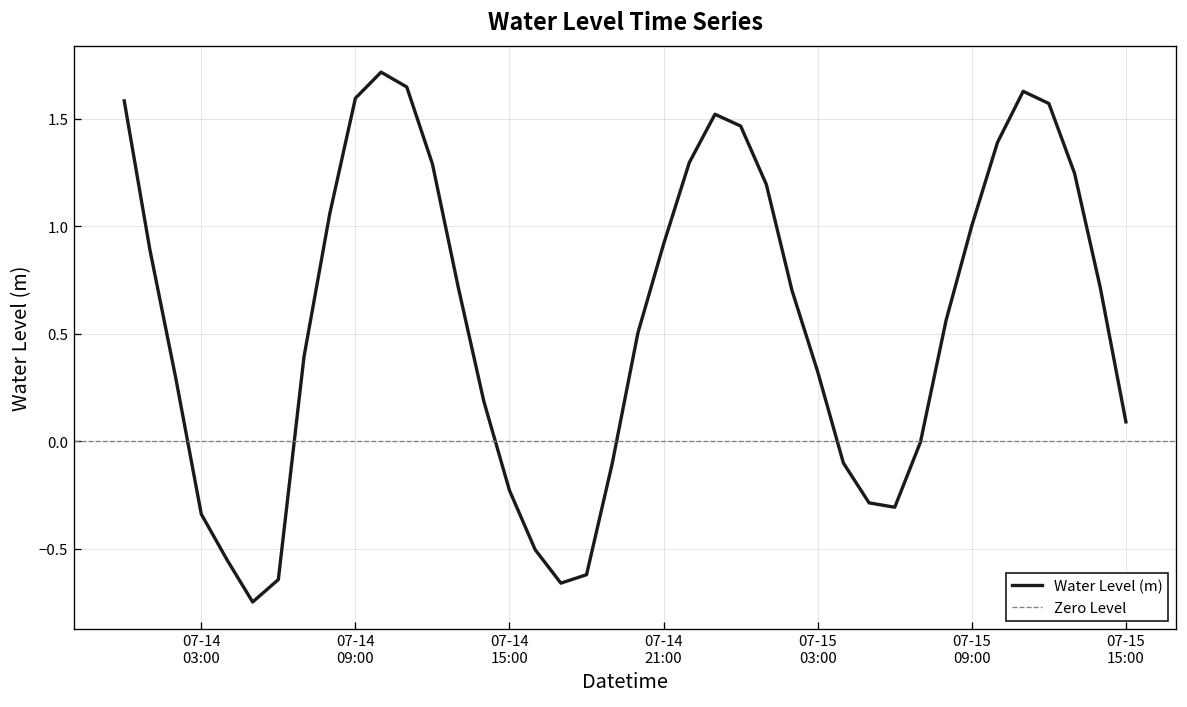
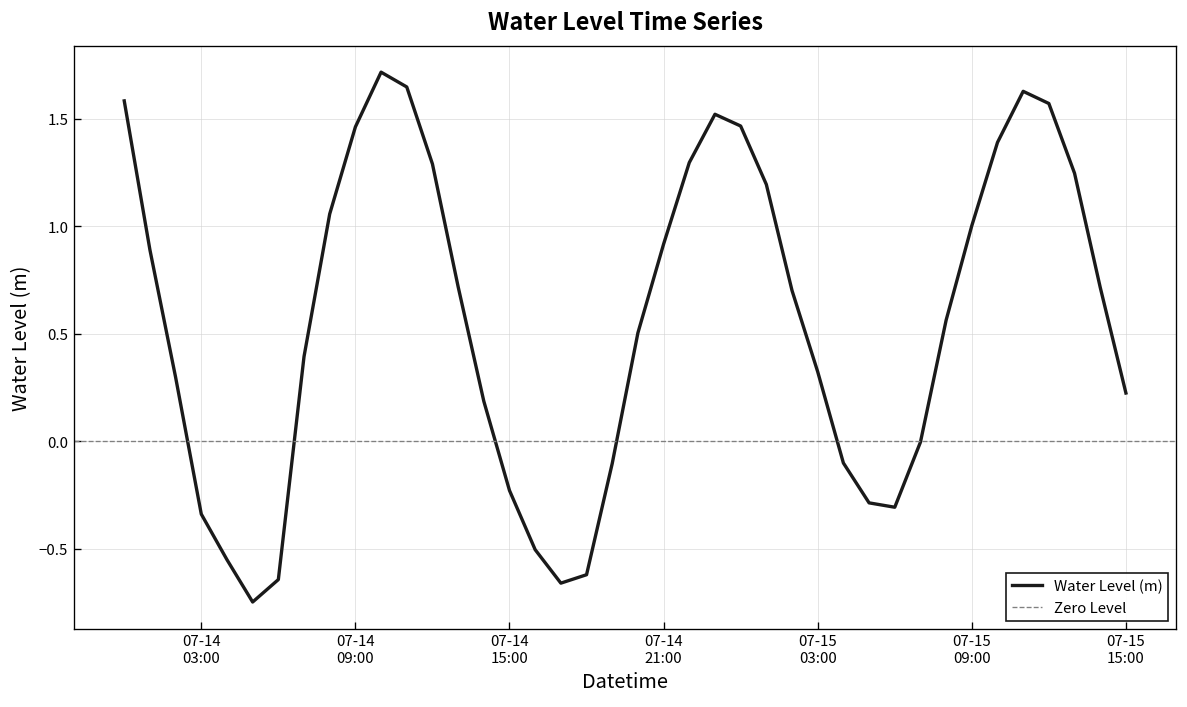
07-14 09:00: 1.60 -> 1.46
07-15 15:00: 0.09 -> 0.23
